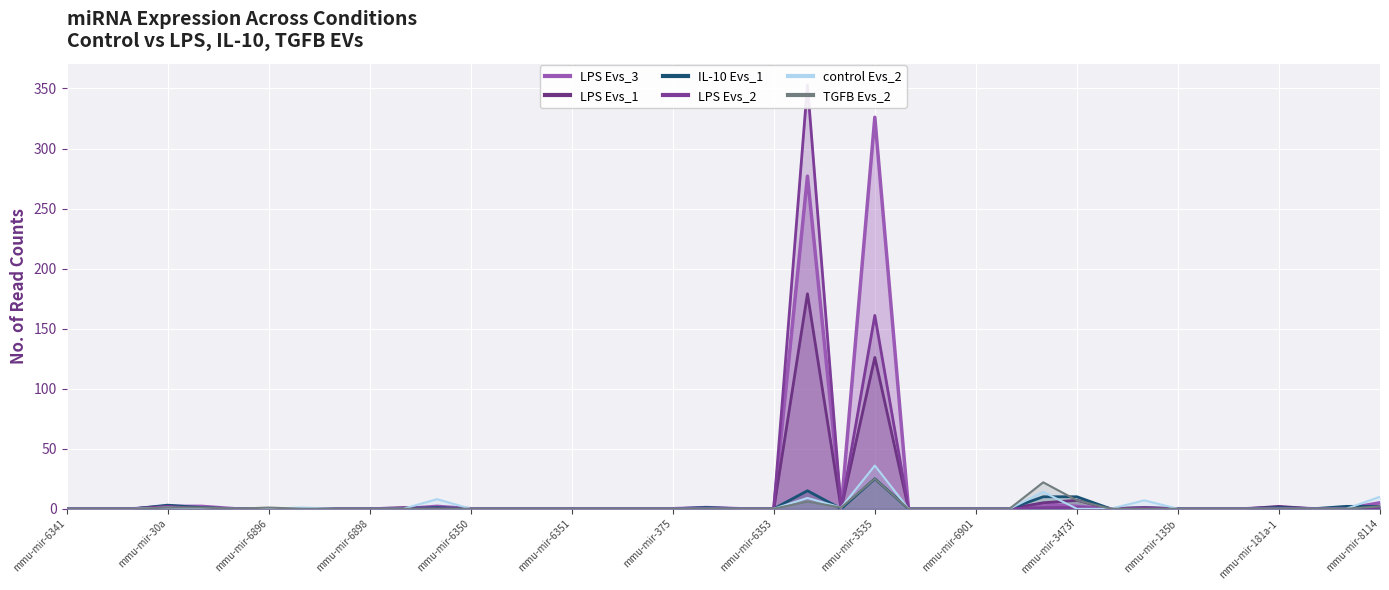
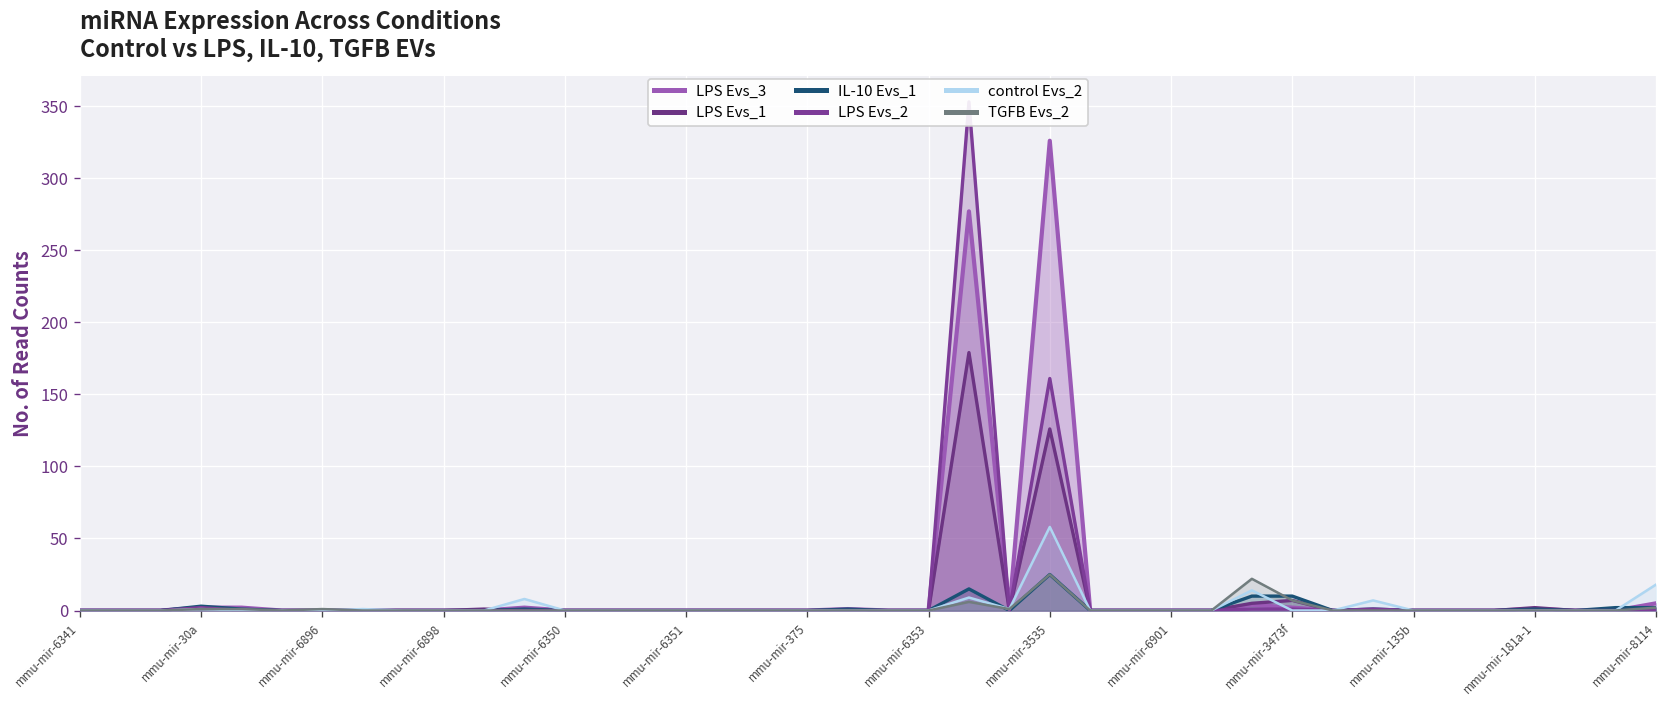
control Evs_2, mmu-mir-3535: 36 -> 58
control Evs_2, mmu-mir-8114: 10 -> 18
